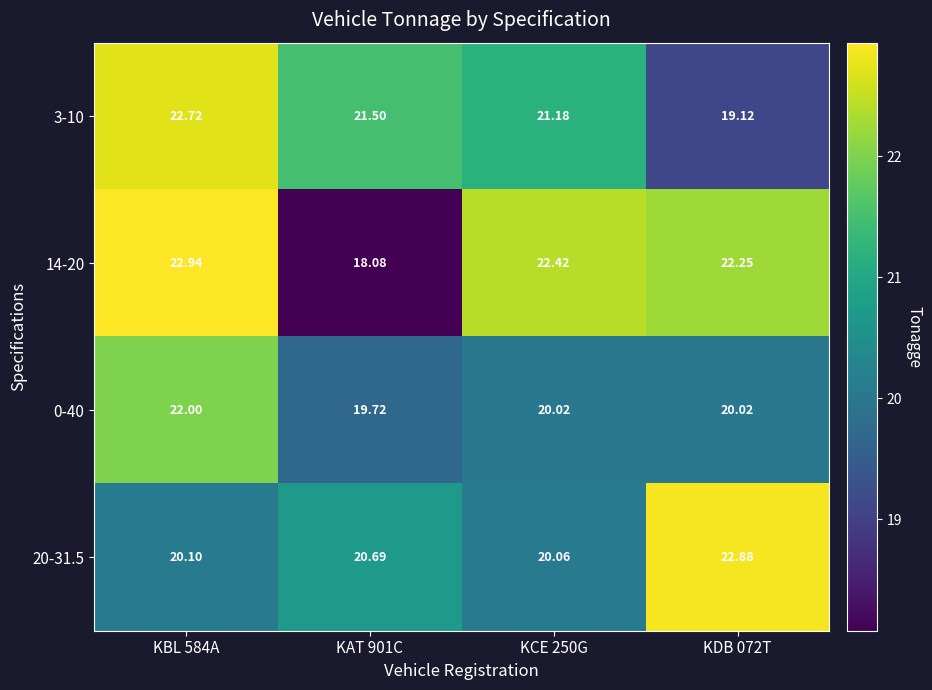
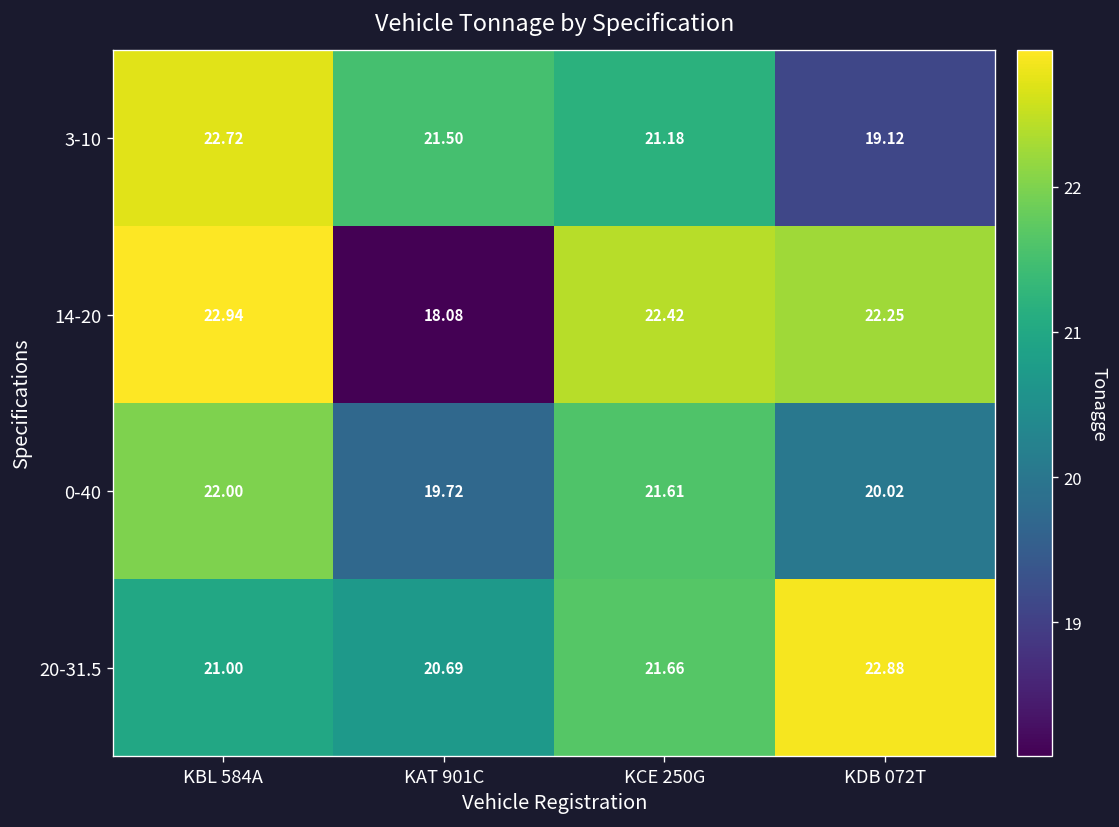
0-40, KCE 250G: 20.02 -> 21.61
20-31.5, KBL 584A: 20.10 -> 21.00
20-31.5, KCE 250G: 20.06 -> 21.66
